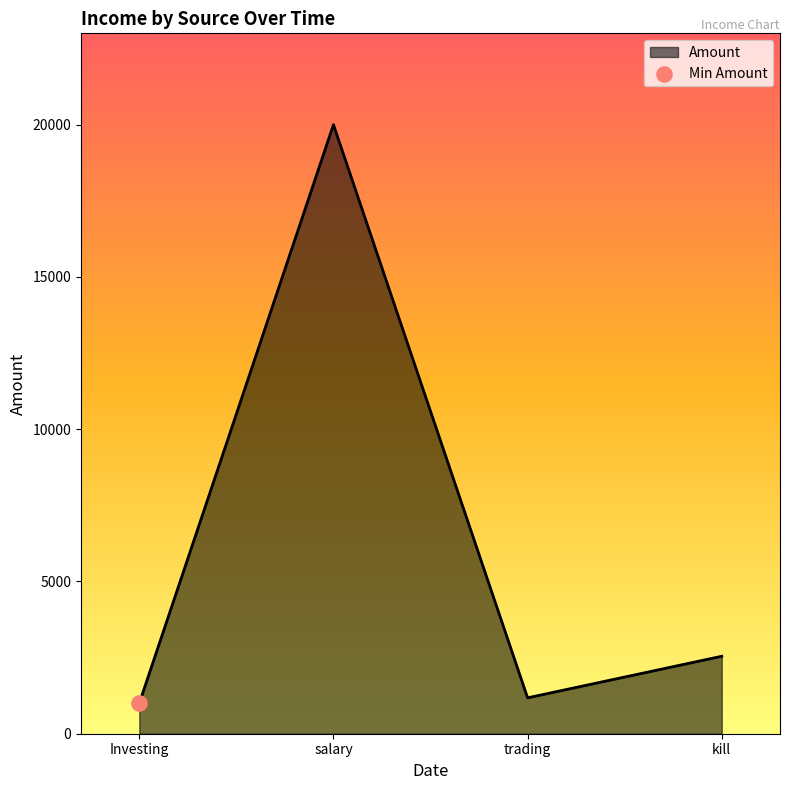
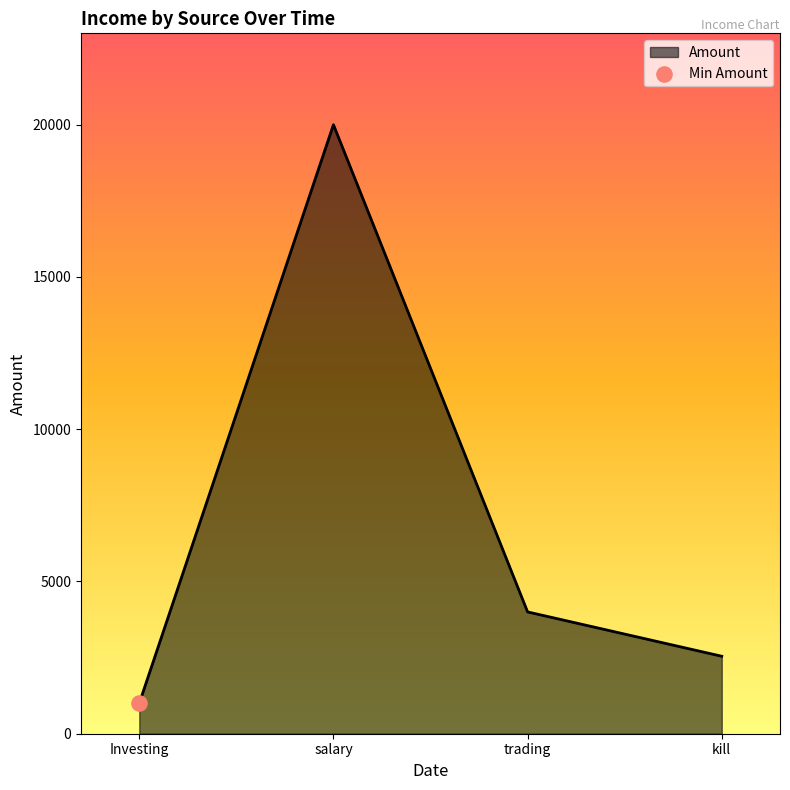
Amount, trading: 1200 -> 4000
